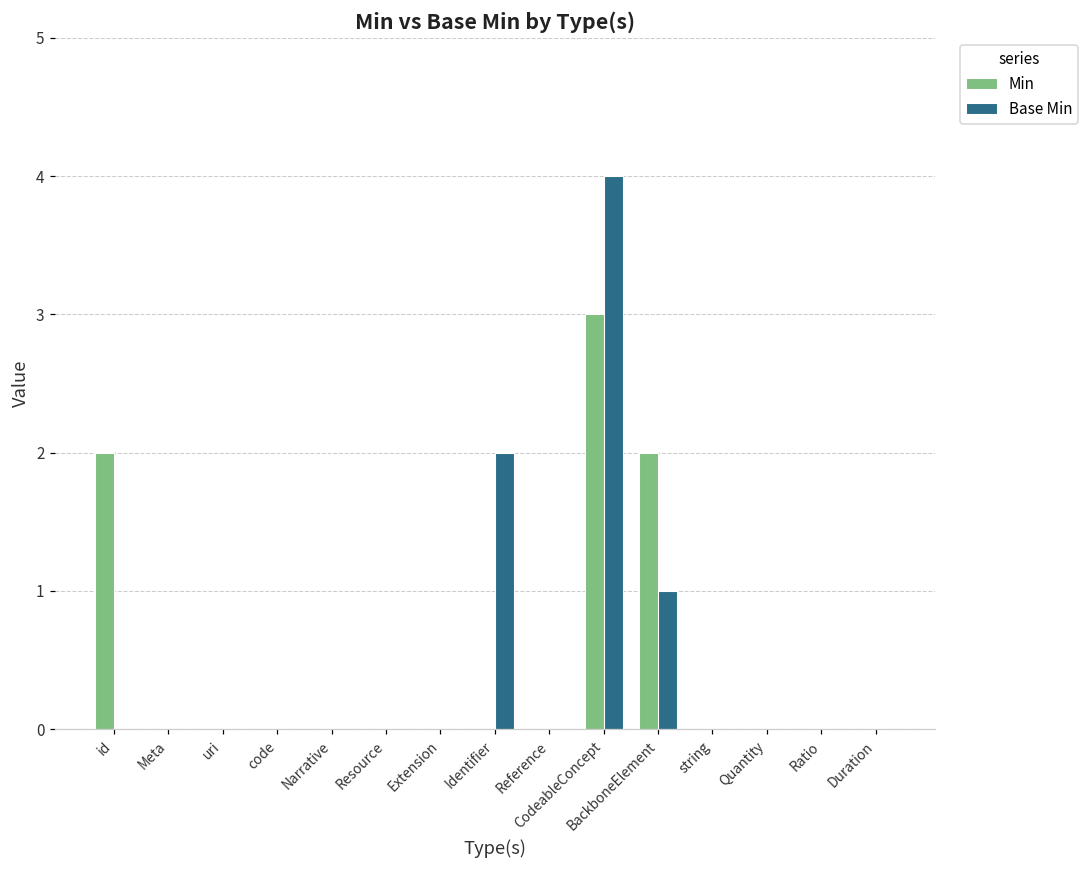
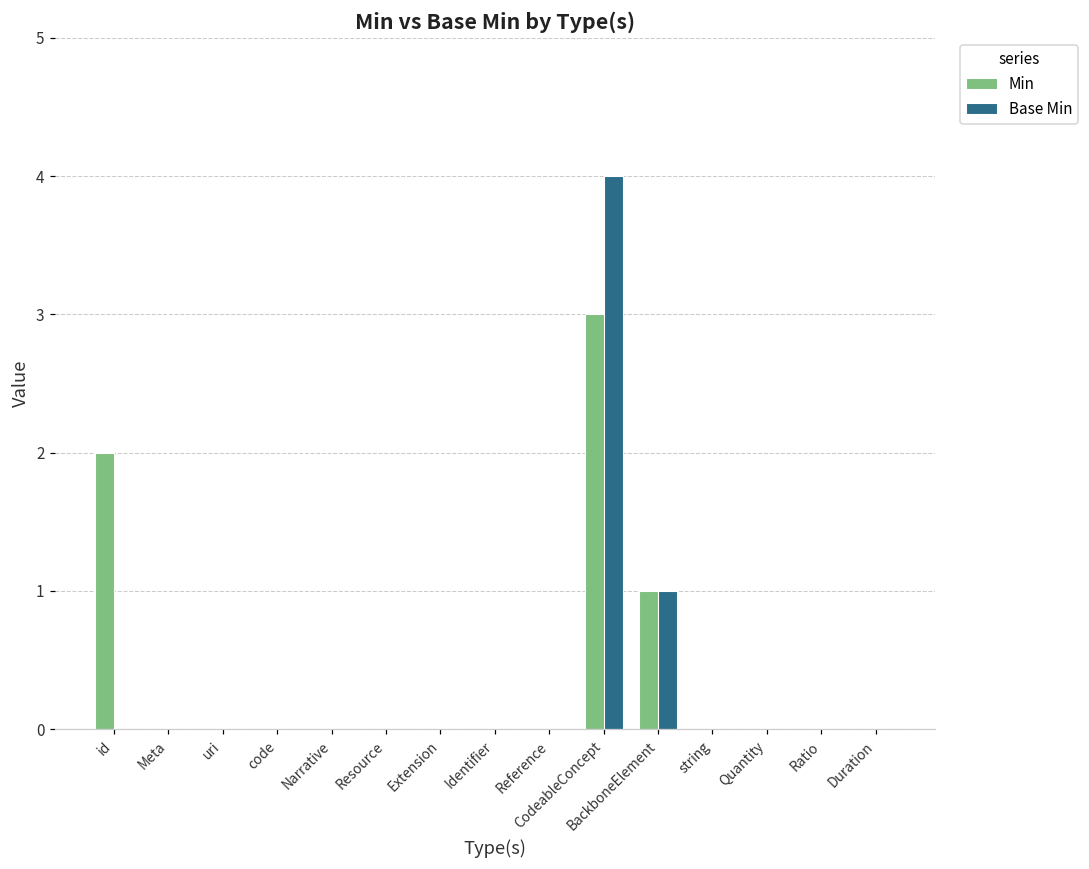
Base Min, Identifier: 2 -> 0
Min, BackboneElement: 2 -> 1
